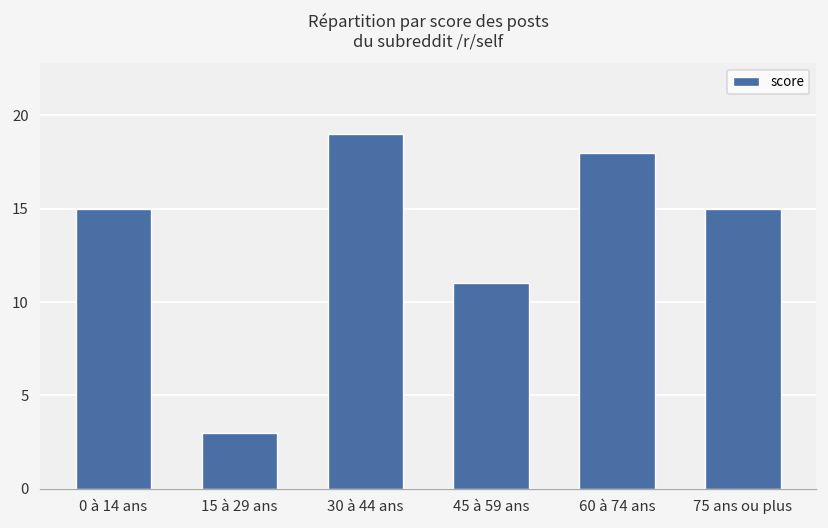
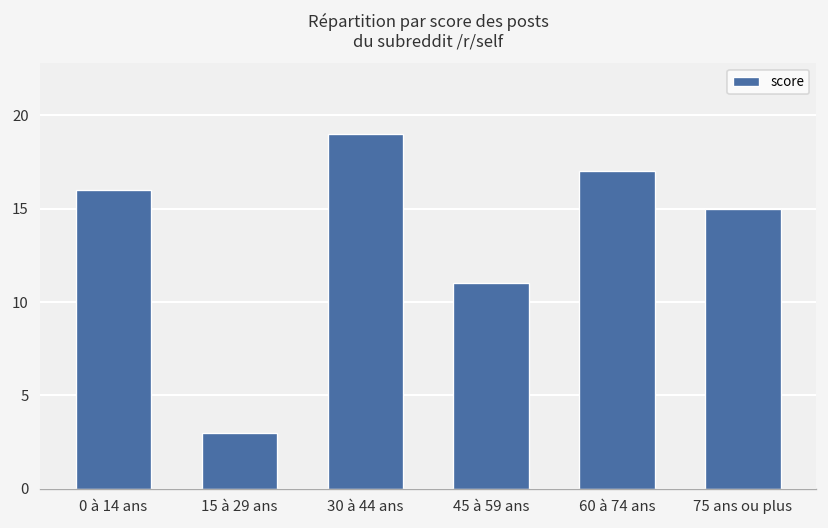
0 à 14 ans: 15 -> 16
60 à 74 ans: 18 -> 17
